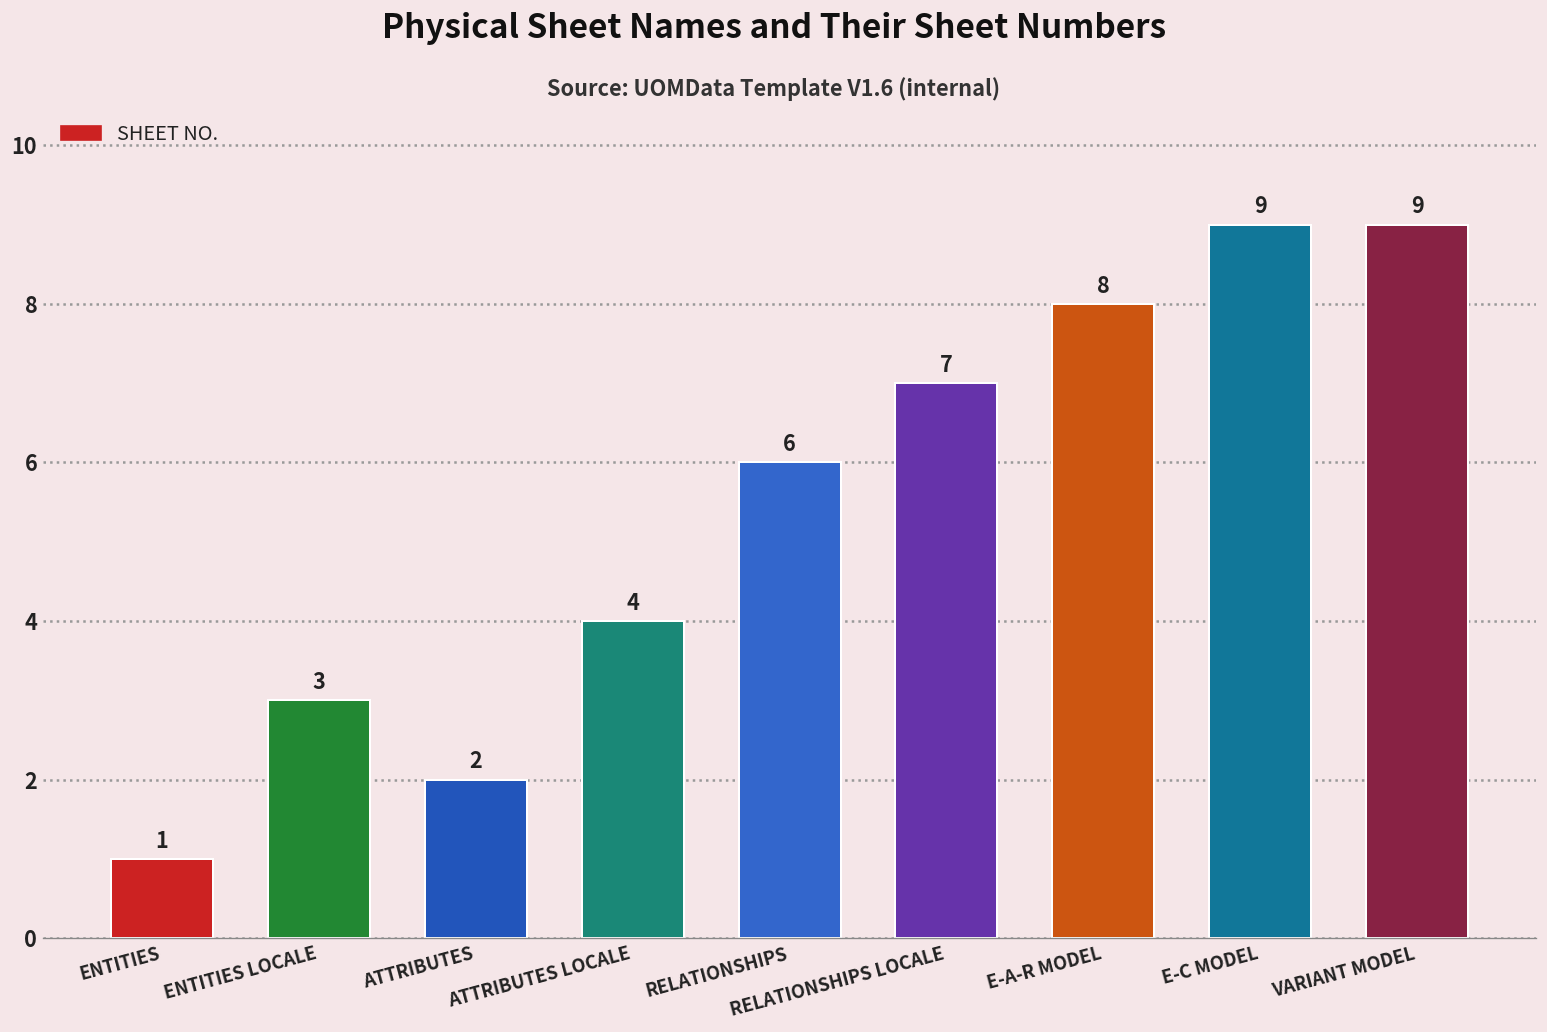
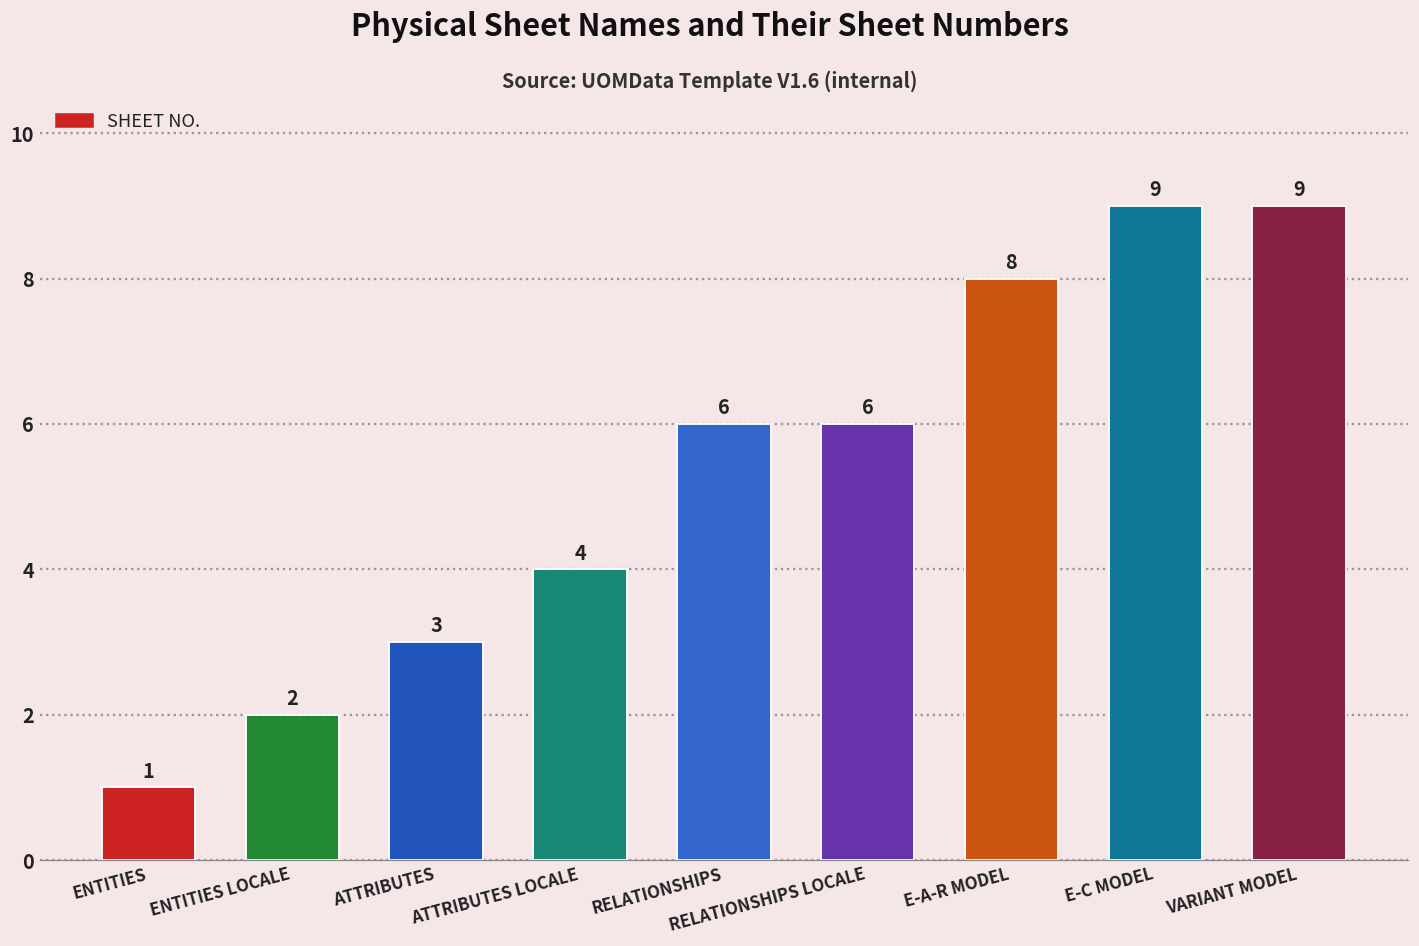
ENTITIES LOCALE: 3 -> 2
ATTRIBUTES: 2 -> 3
RELATIONSHIPS LOCALE: 7 -> 6
